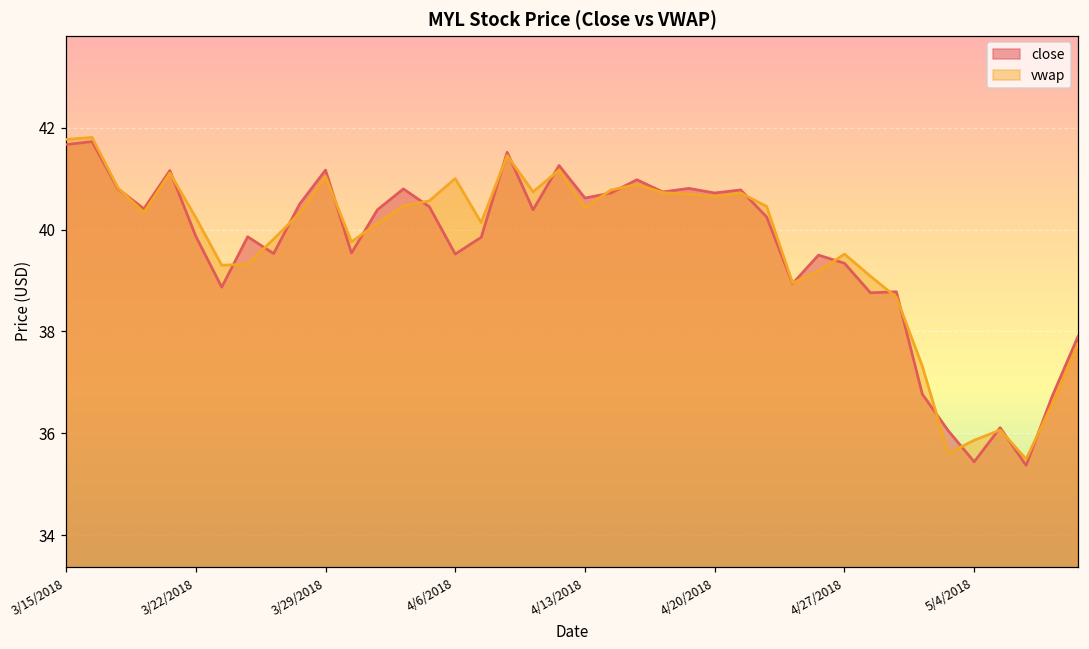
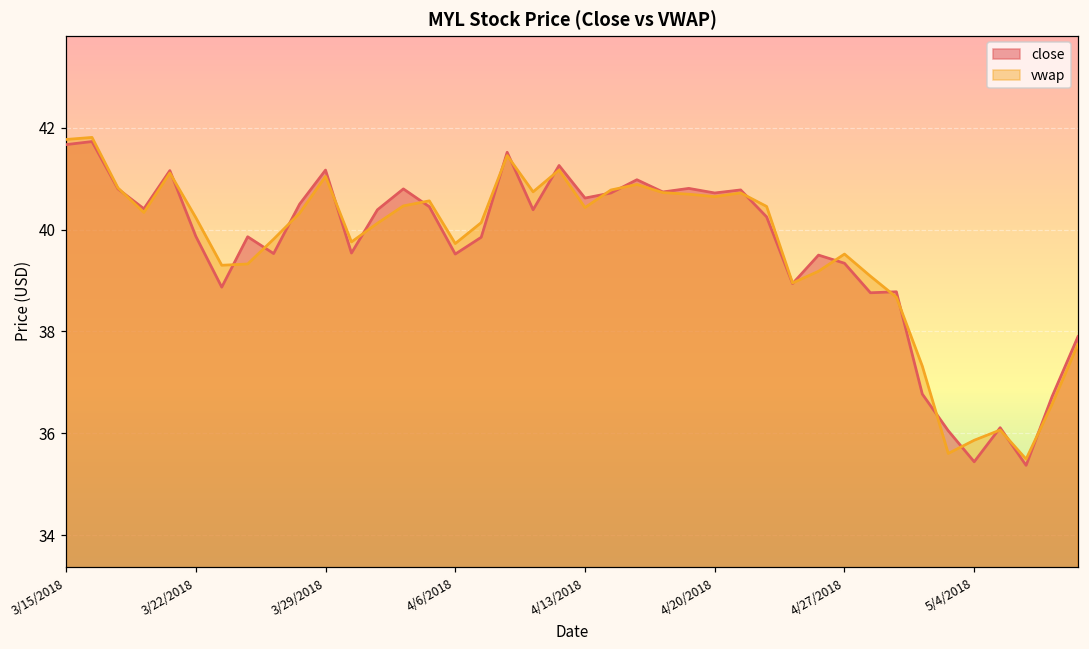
vwap, 4/6/2018: 41.0 -> 39.7
